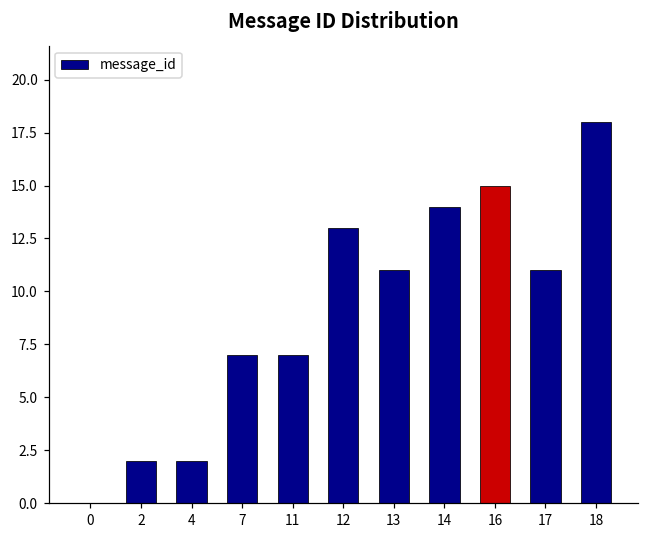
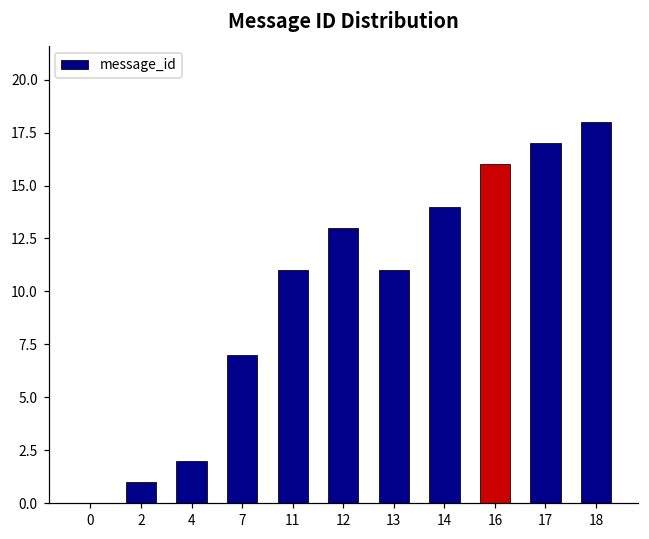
2: 2 -> 1
11: 7 -> 11
16: 15 -> 16
17: 11 -> 17
